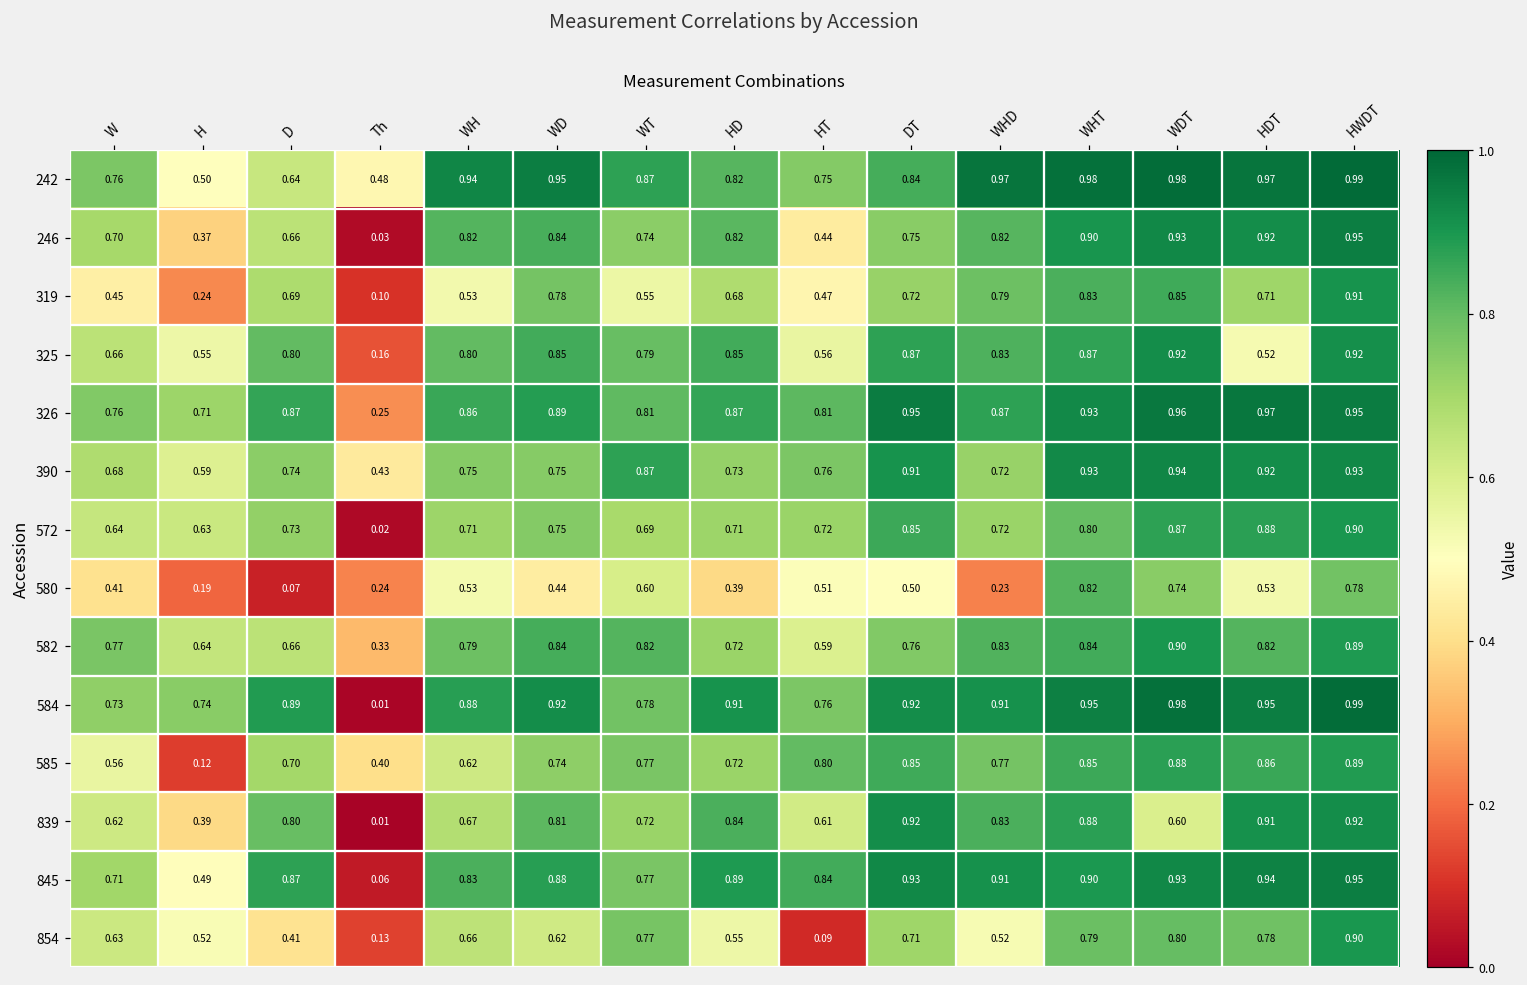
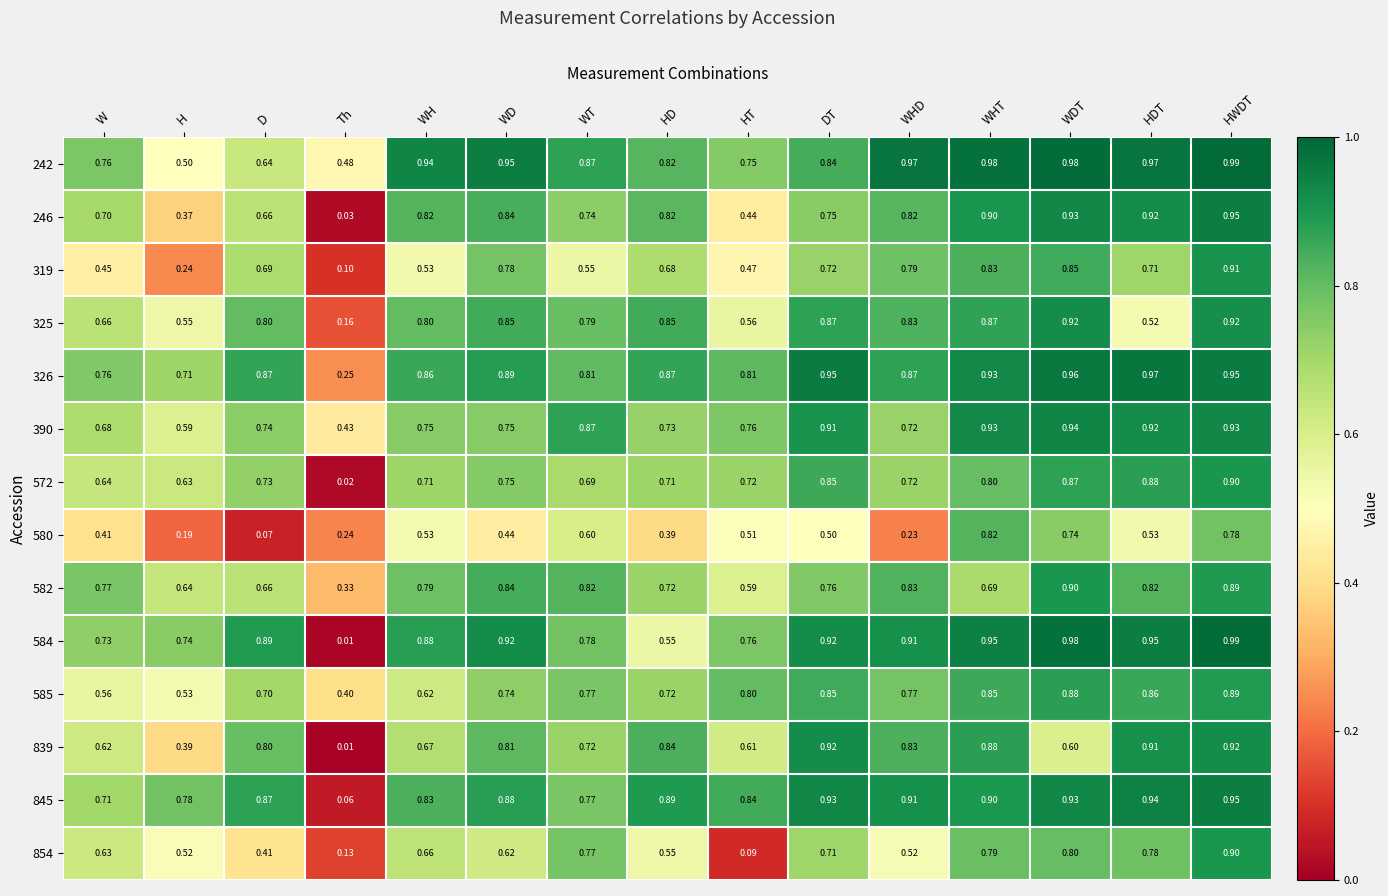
582, WHT: 0.84 -> 0.69
584, HD: 0.91 -> 0.55
585, H: 0.12 -> 0.53
845, H: 0.49 -> 0.78
